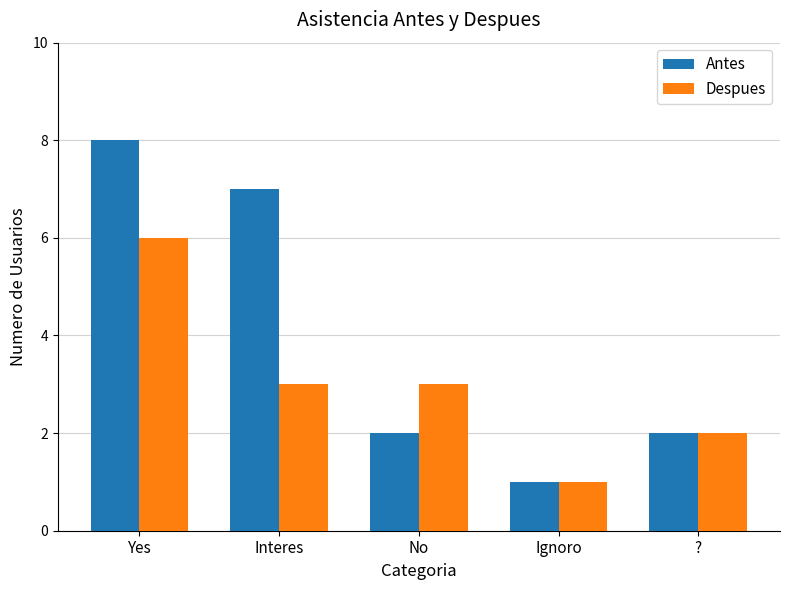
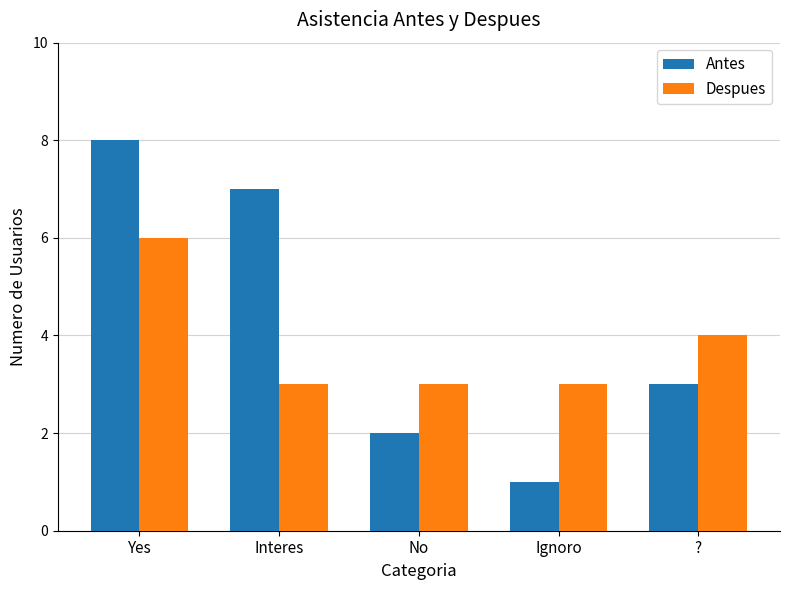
Despues, Ignoro: 1 -> 3
Antes, ?: 2 -> 3
Despues, ?: 2 -> 4
